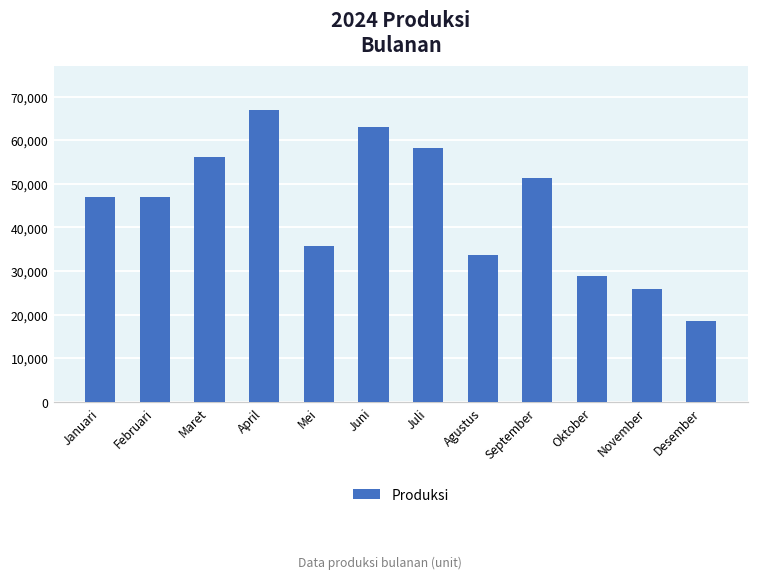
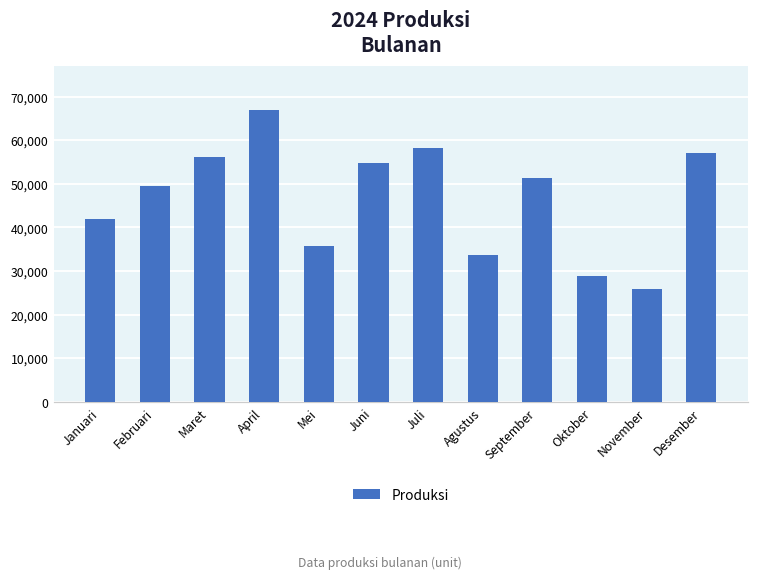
Januari: 47,000 -> 42,000
Februari: 47,000 -> 49,000
Juni: 63,000 -> 55,000
Desember: 19,000 -> 57,000
